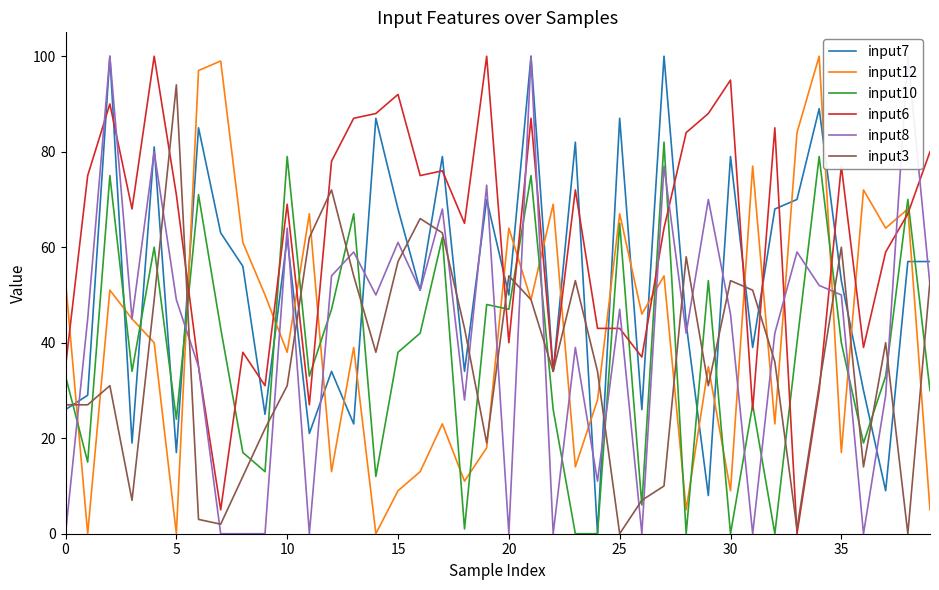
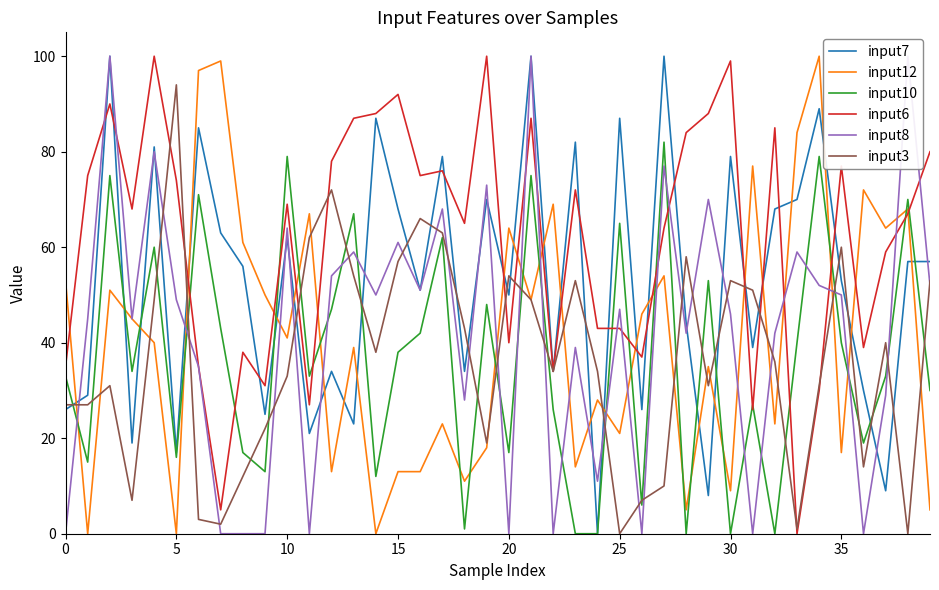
input10, 5: 24 -> 16
input6, 5: 71 -> 74
input12, 10: 38 -> 41
input3, 10: 31 -> 33
input12, 15: 9 -> 13
input10, 20: 47 -> 17
input12, 25: 67 -> 21
input6, 30: 95 -> 99
